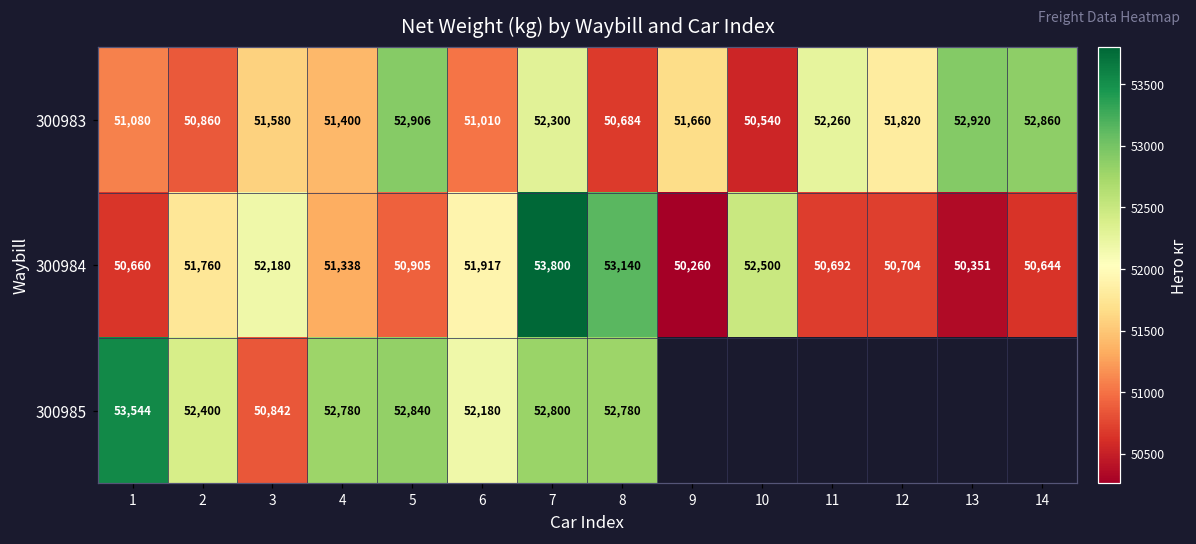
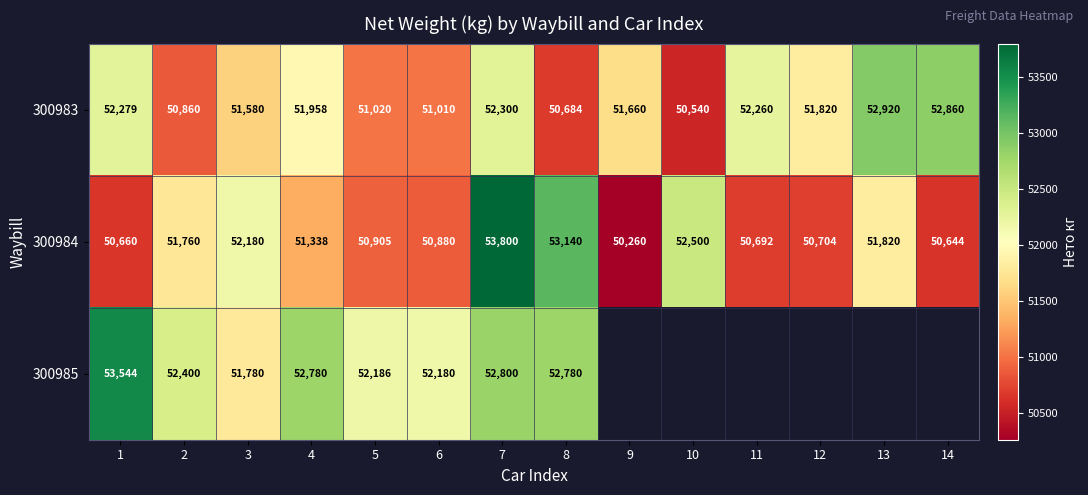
300983, 1: 51,080 -> 52,279
300983, 4: 51,400 -> 51,958
300983, 5: 52,906 -> 51,020
300984, 6: 51,917 -> 50,880
300984, 13: 50,351 -> 51,820
300985, 3: 50,842 -> 51,780
300985, 5: 52,840 -> 52,186
